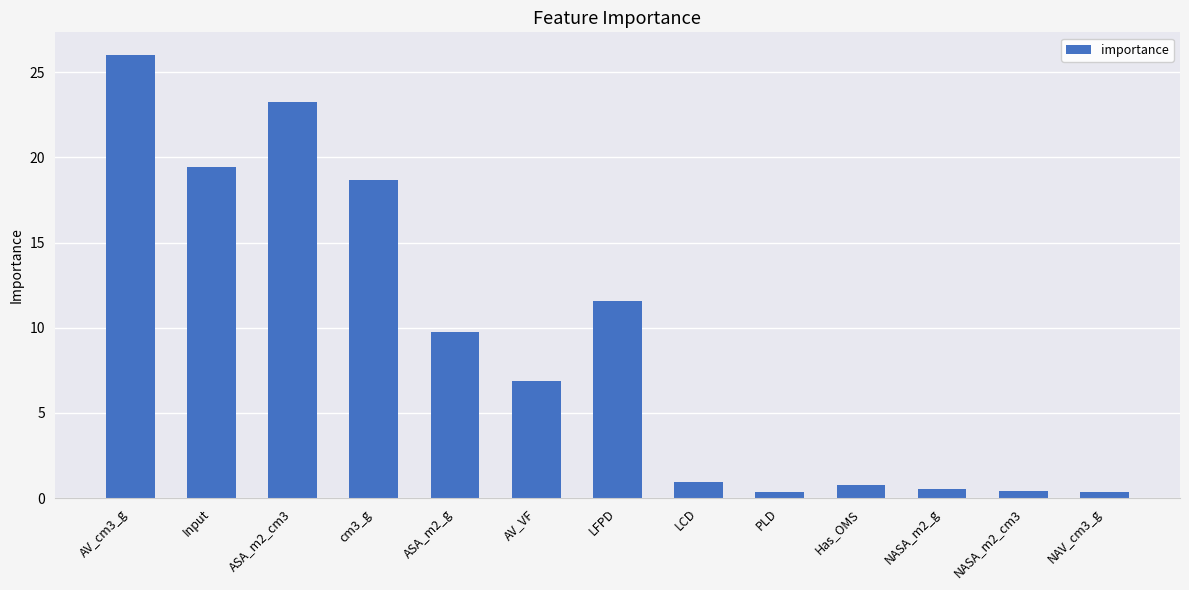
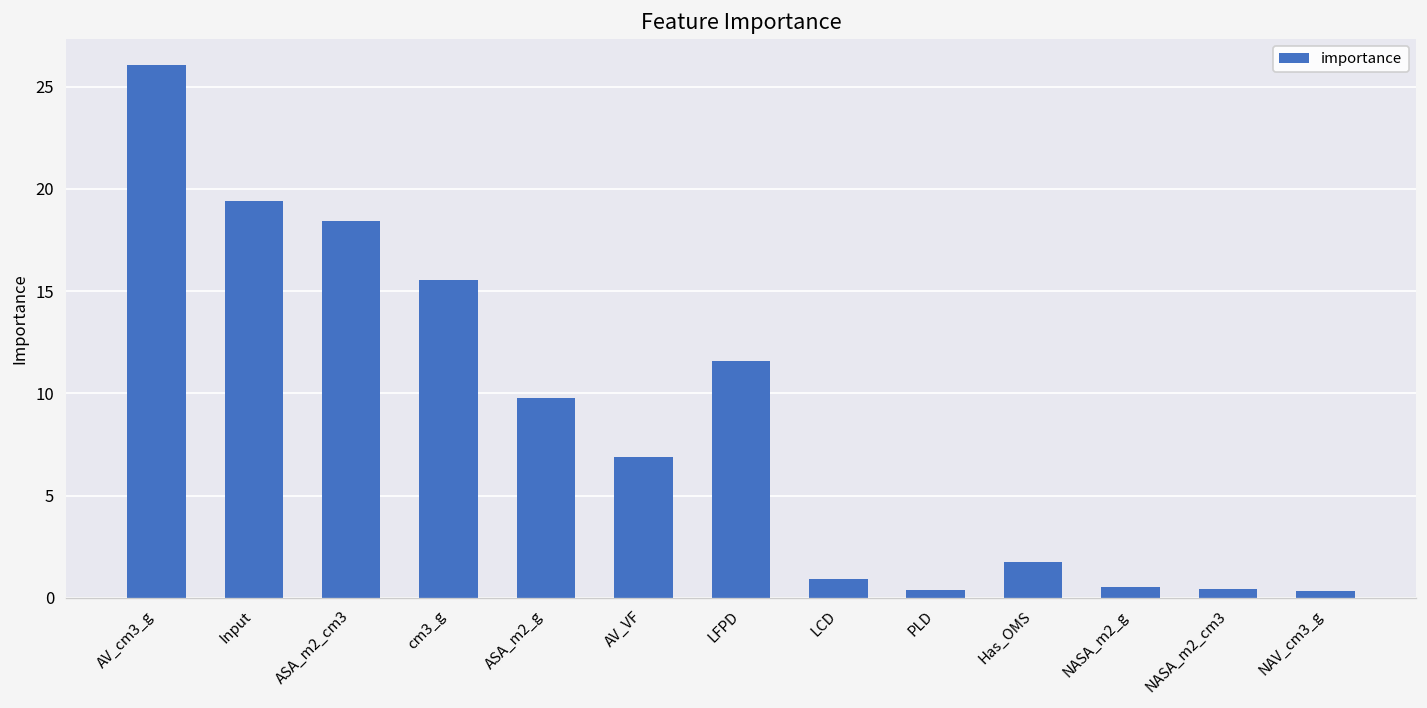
ASA_m2_cm3: 23.3 -> 18.5
cm3_g: 18.7 -> 15.6
Has_OMS: 0.8 -> 1.7
